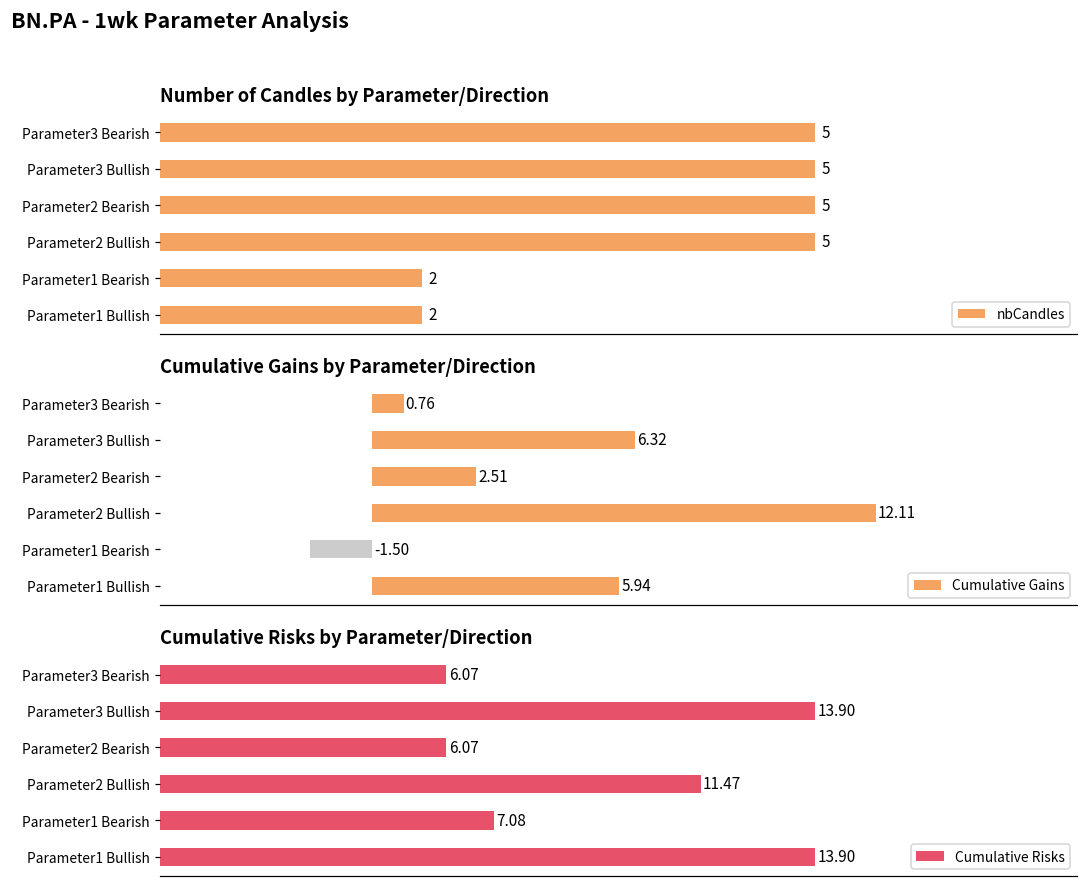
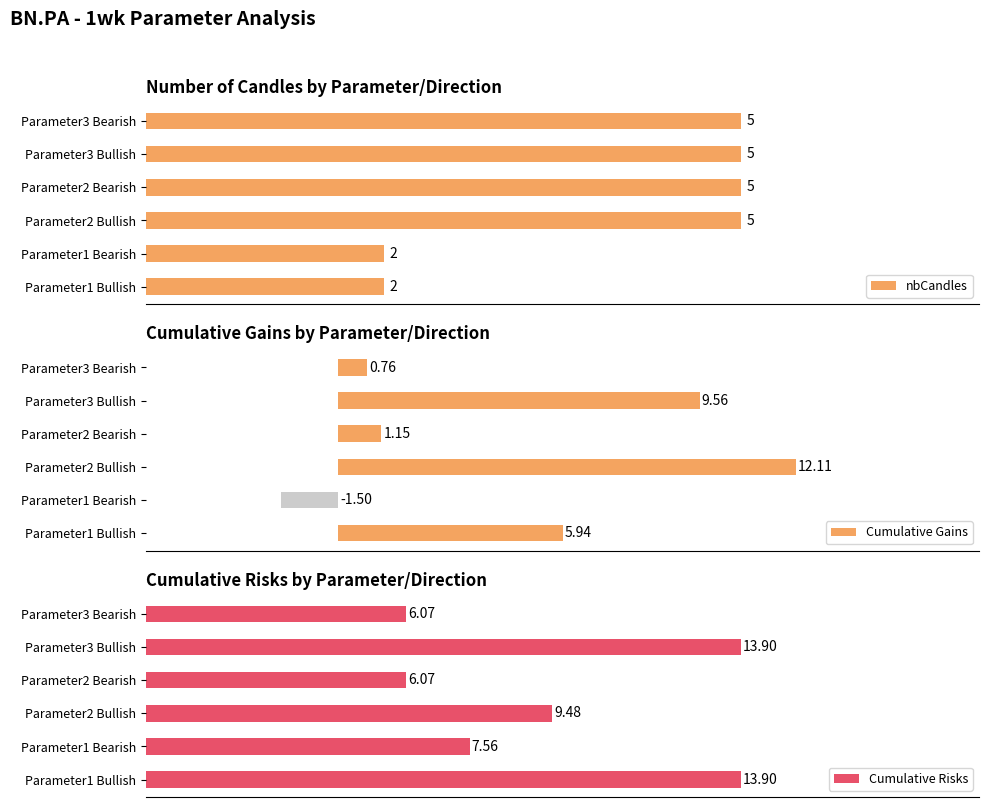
Cumulative Gains by Parameter/Direction, Parameter3 Bullish: 6.32 -> 9.56
Cumulative Gains by Parameter/Direction, Parameter2 Bearish: 2.51 -> 1.15
Cumulative Risks by Parameter/Direction, Parameter2 Bullish: 11.47 -> 9.48
Cumulative Risks by Parameter/Direction, Parameter1 Bearish: 7.08 -> 7.56
